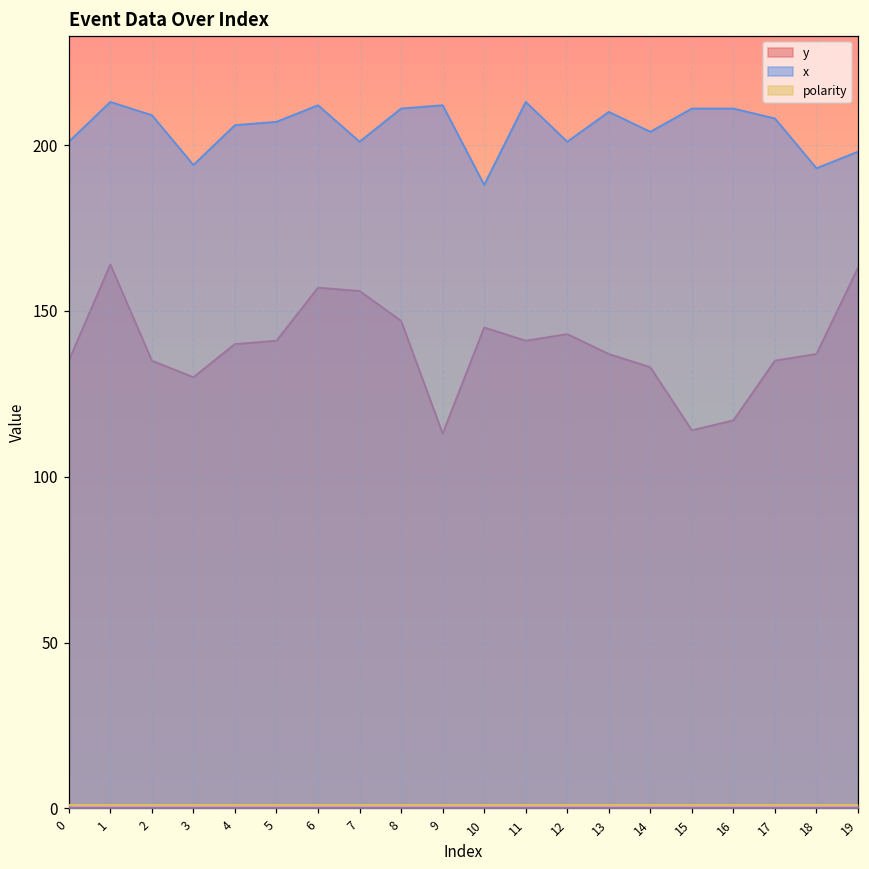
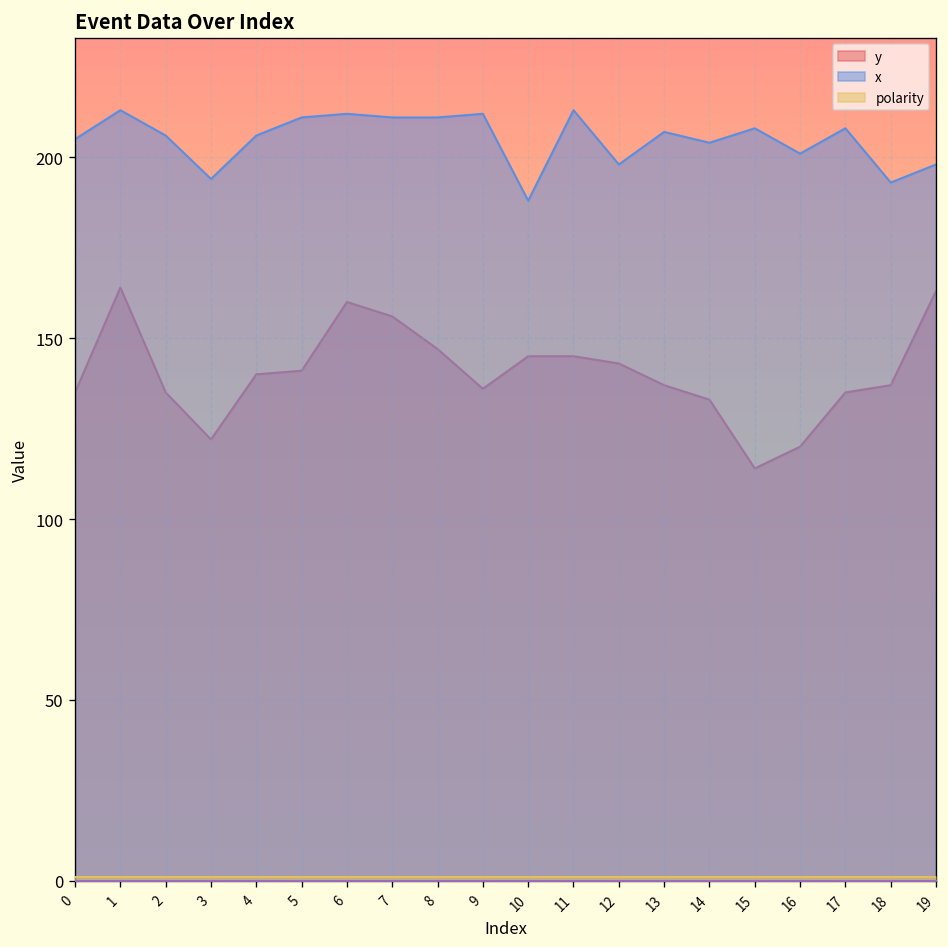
x, 0: 201 -> 205
x, 2: 209 -> 206
y, 3: 130 -> 122
x, 5: 207 -> 211
y, 6: 157 -> 160
x, 7: 201 -> 211
y, 9: 113 -> 136
y, 11: 141 -> 145
x, 12: 201 -> 198
x, 13: 210 -> 207
x, 15: 211 -> 208
y, 16: 117 -> 120
x, 16: 211 -> 201
